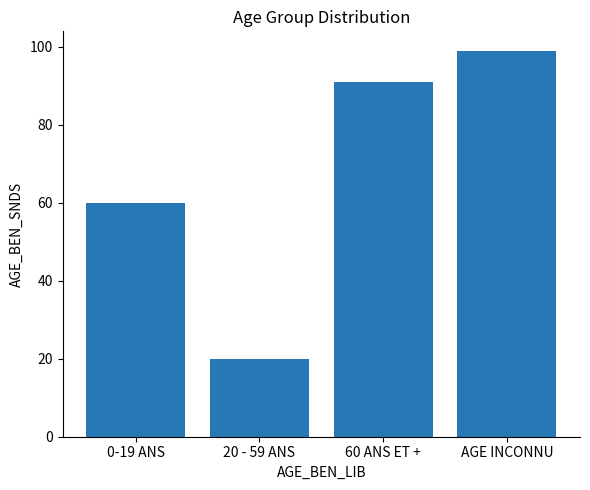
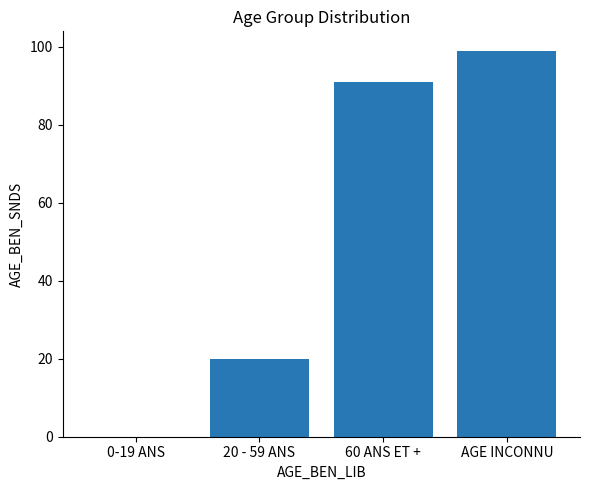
0-19 ANS: 60 -> 0
